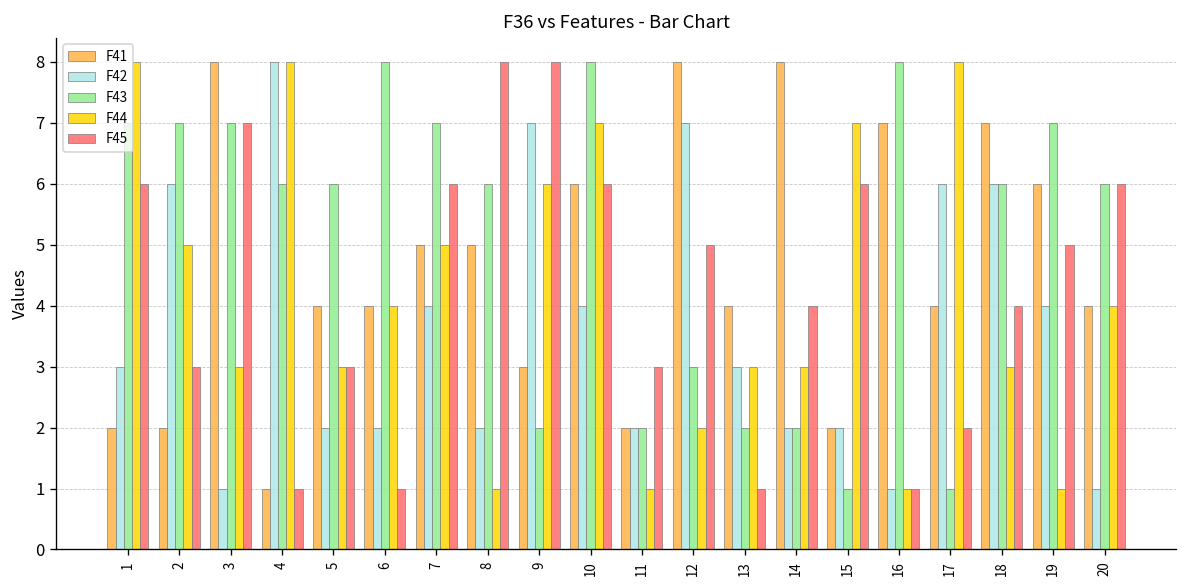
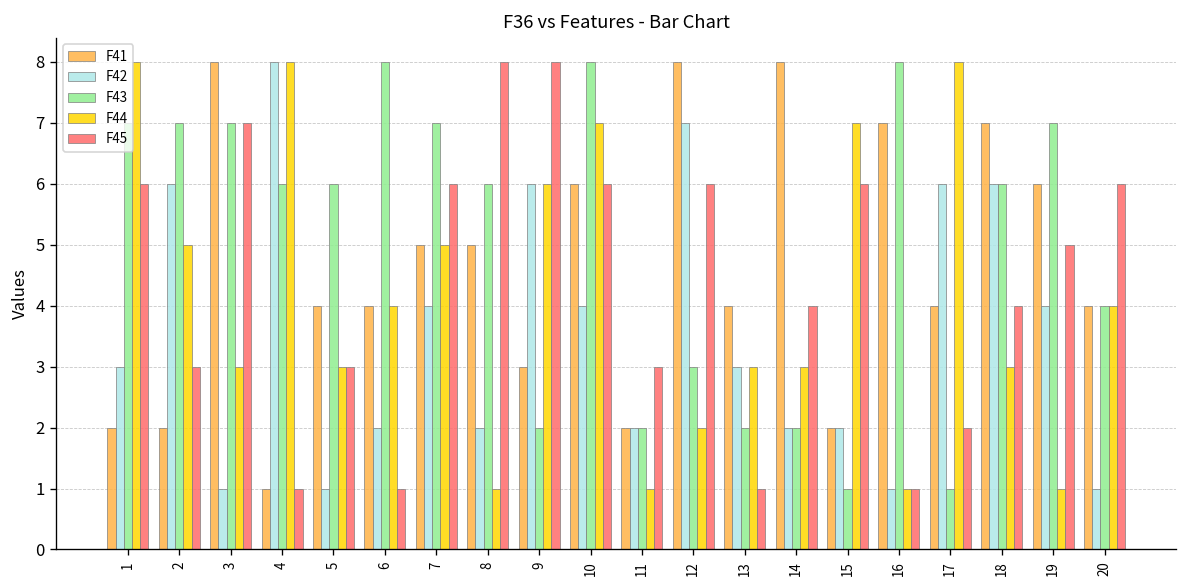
F42, 5: 2 -> 1
F42, 9: 7 -> 6
F45, 12: 5 -> 6
F43, 20: 6 -> 4
